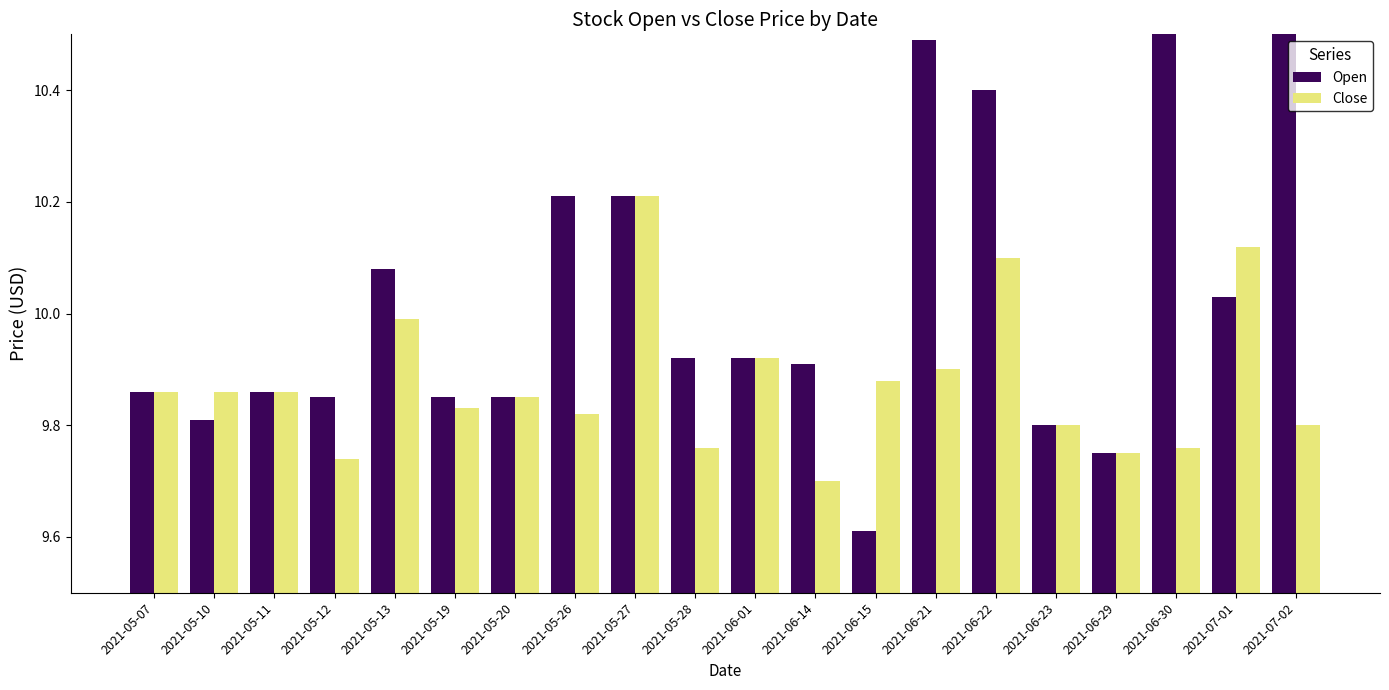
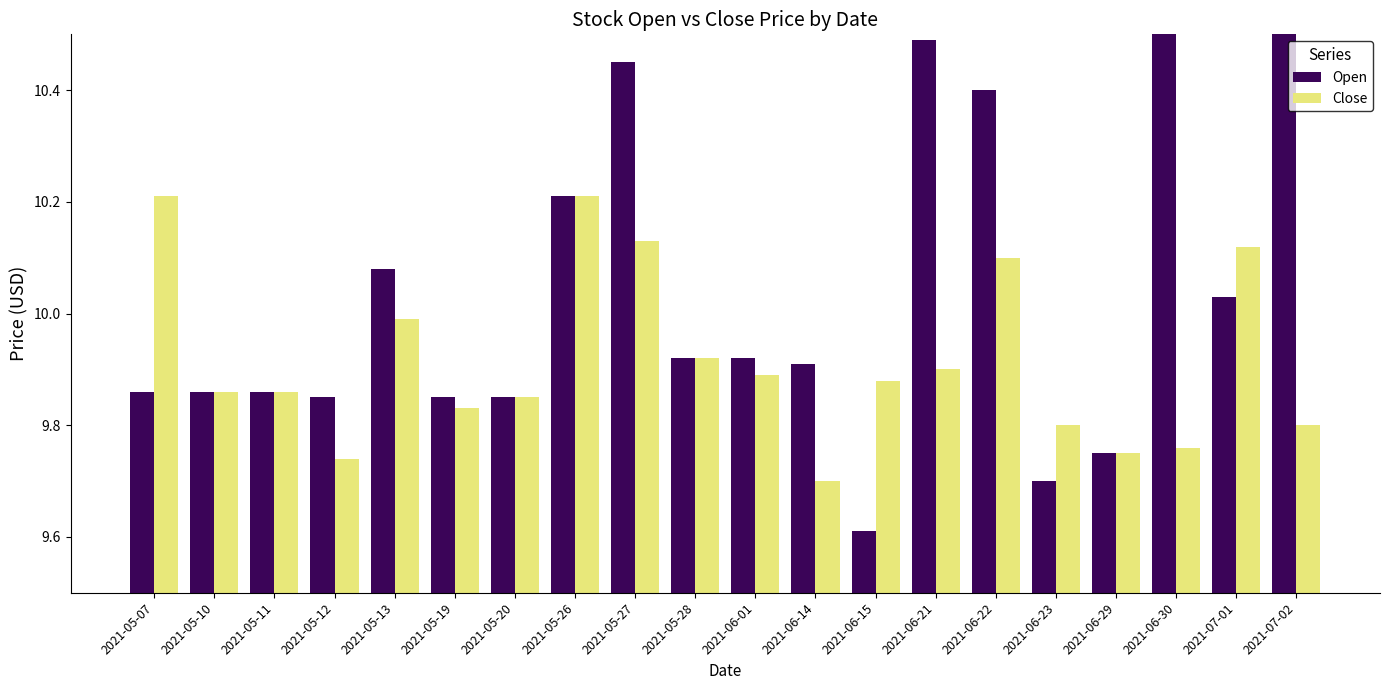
Close, 2021-05-07: 9.86 -> 10.21
Open, 2021-05-10: 9.81 -> 9.86
Close, 2021-05-26: 9.82 -> 10.21
Open, 2021-05-27: 10.21 -> 10.45
Close, 2021-05-27: 10.21 -> 10.13
Close, 2021-05-28: 9.76 -> 9.92
Close, 2021-06-01: 9.92 -> 9.89
Open, 2021-06-23: 9.8 -> 9.7
